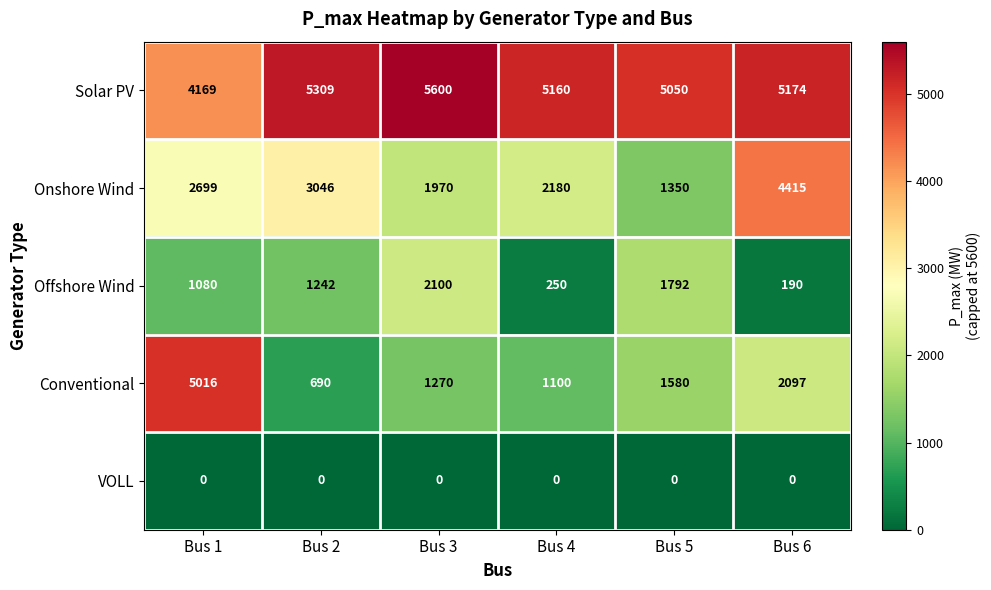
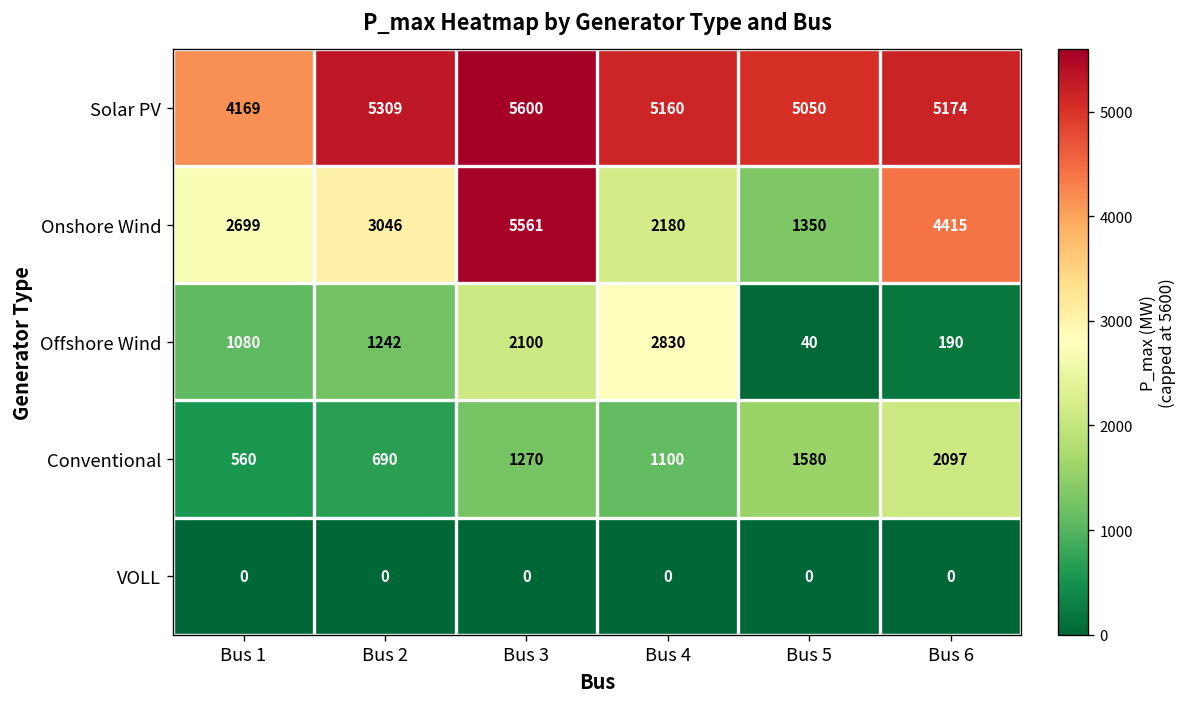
Onshore Wind, Bus 3: 1970 -> 5561
Offshore Wind, Bus 4: 250 -> 2830
Offshore Wind, Bus 5: 1792 -> 40
Conventional, Bus 1: 5016 -> 560
